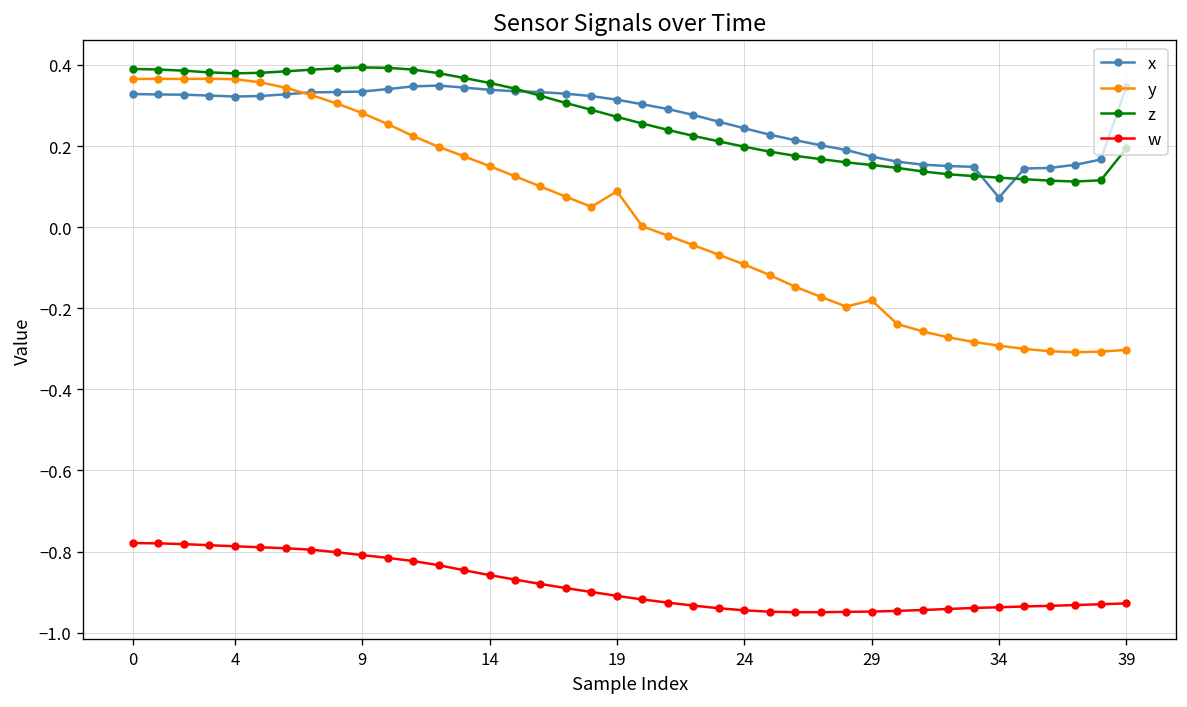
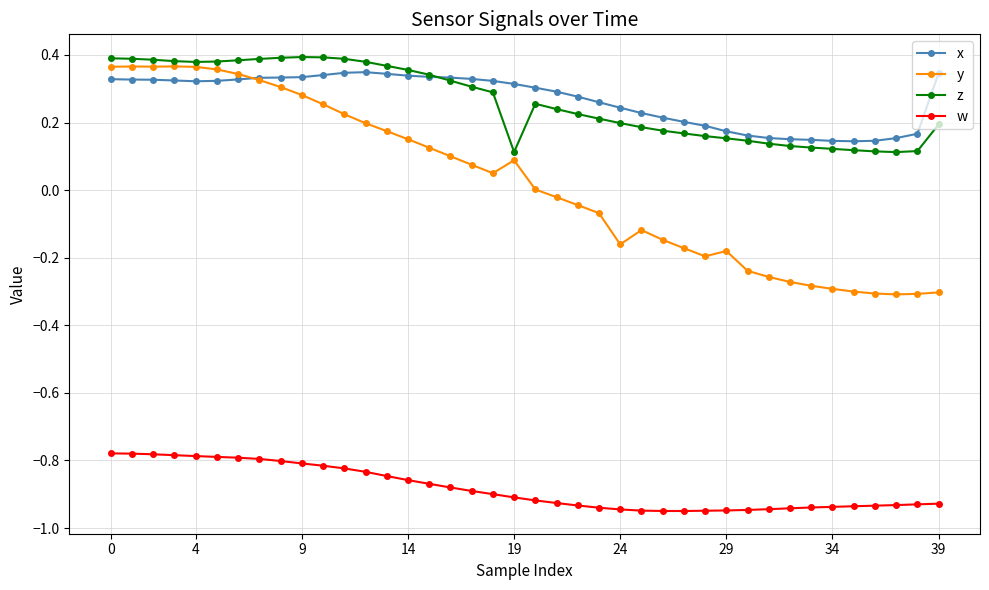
z, 19: 0.27 -> 0.11
y, 24: -0.09 -> -0.16
x, 34: 0.07 -> 0.15
